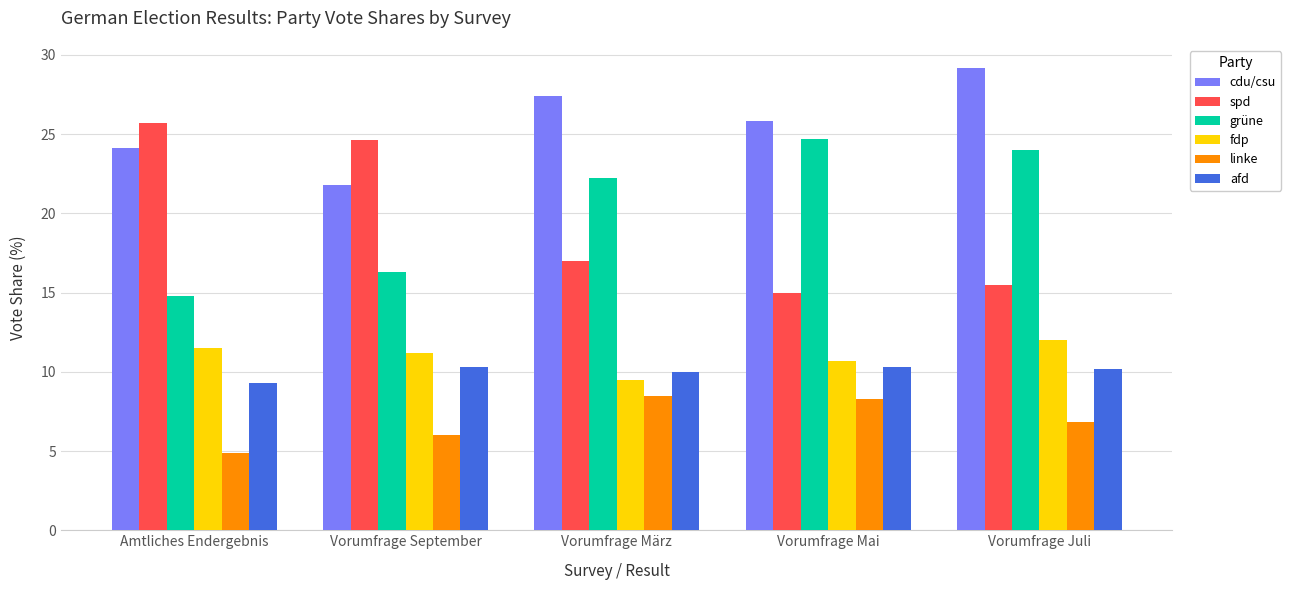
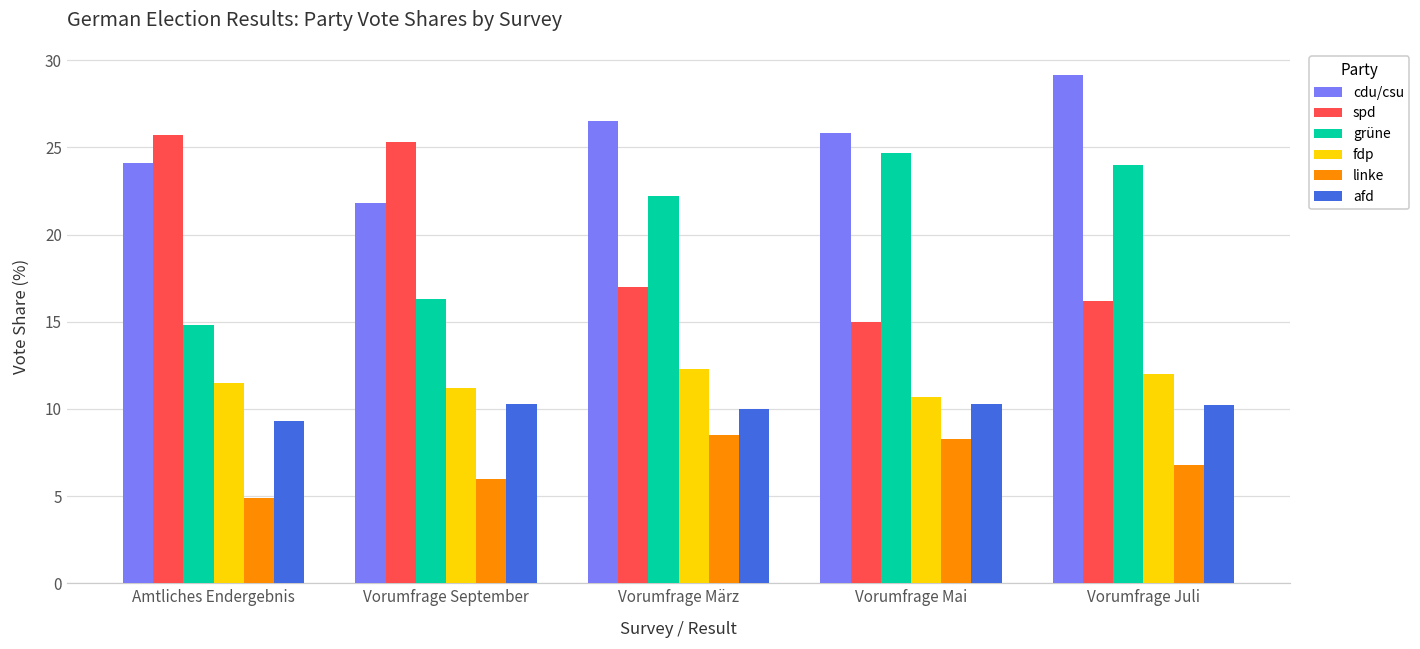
spd, Vorumfrage September: 24.6 -> 25.3
cdu/csu, Vorumfrage März: 27.4 -> 26.5
fdp, Vorumfrage März: 9.5 -> 12.3
spd, Vorumfrage Juli: 15.5 -> 16.2
